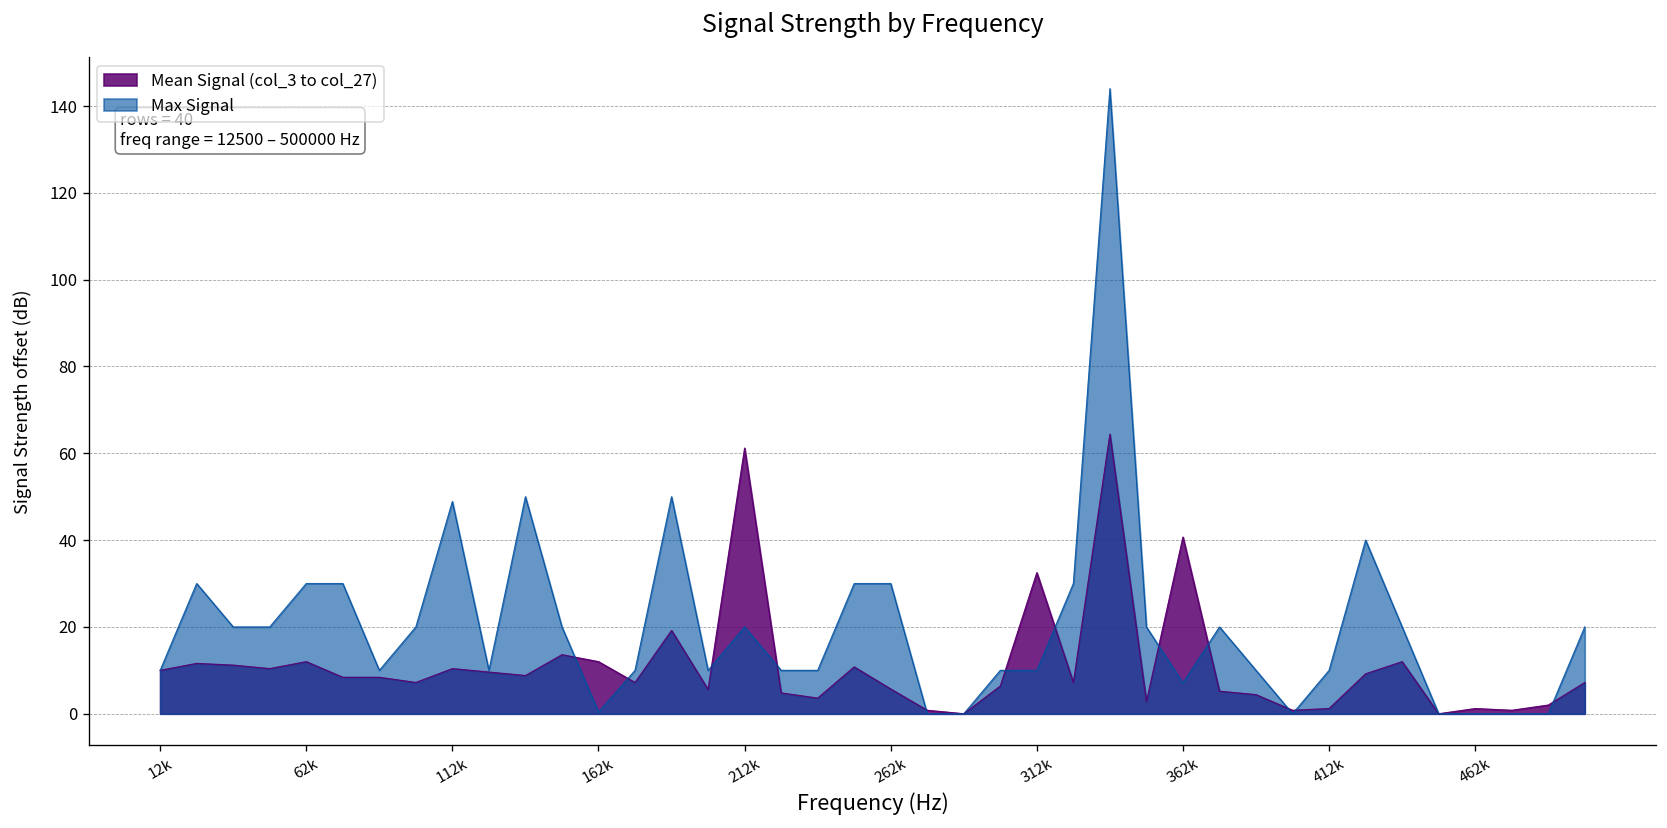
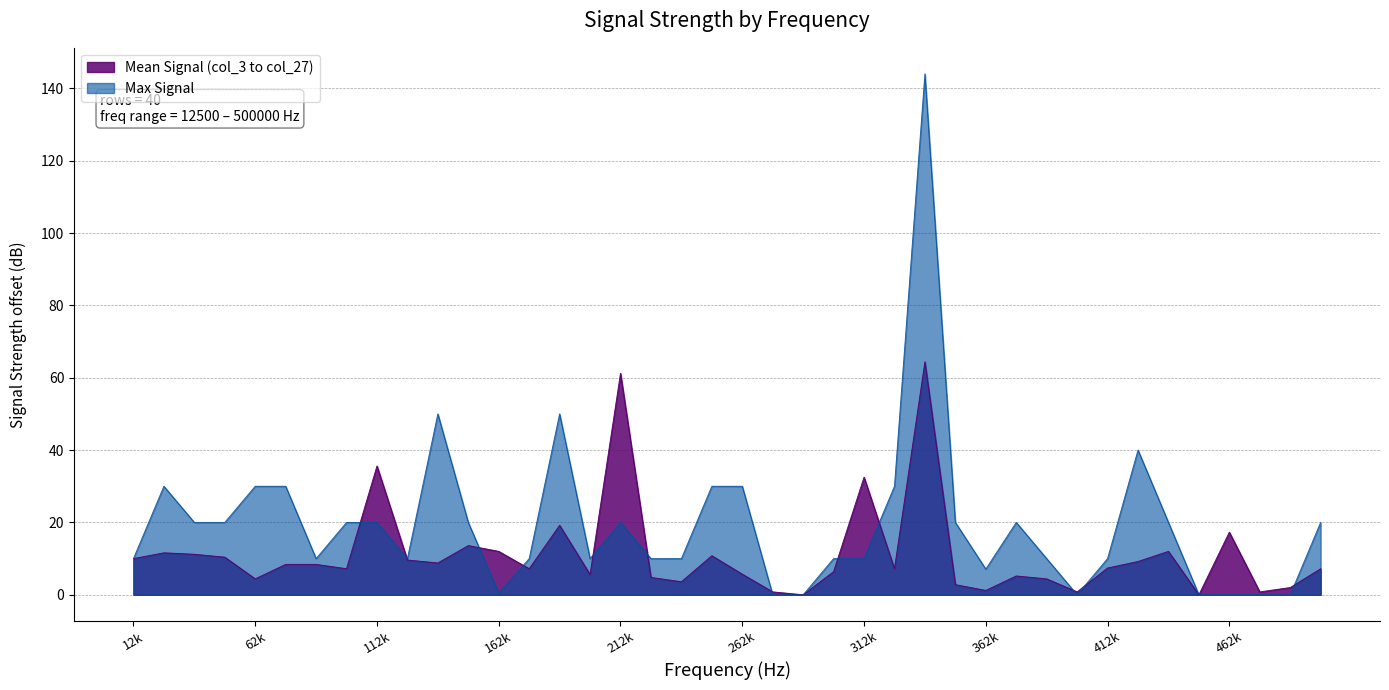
Mean Signal (col_3 to col_27), 62k: 12 -> 4
Mean Signal (col_3 to col_27), 112k: 10 -> 36
Max Signal, 112k: 49 -> 20
Mean Signal (col_3 to col_27), 362k: 41 -> 1
Mean Signal (col_3 to col_27), 412k: 1 -> 7
Mean Signal (col_3 to col_27), 462k: 1 -> 17
